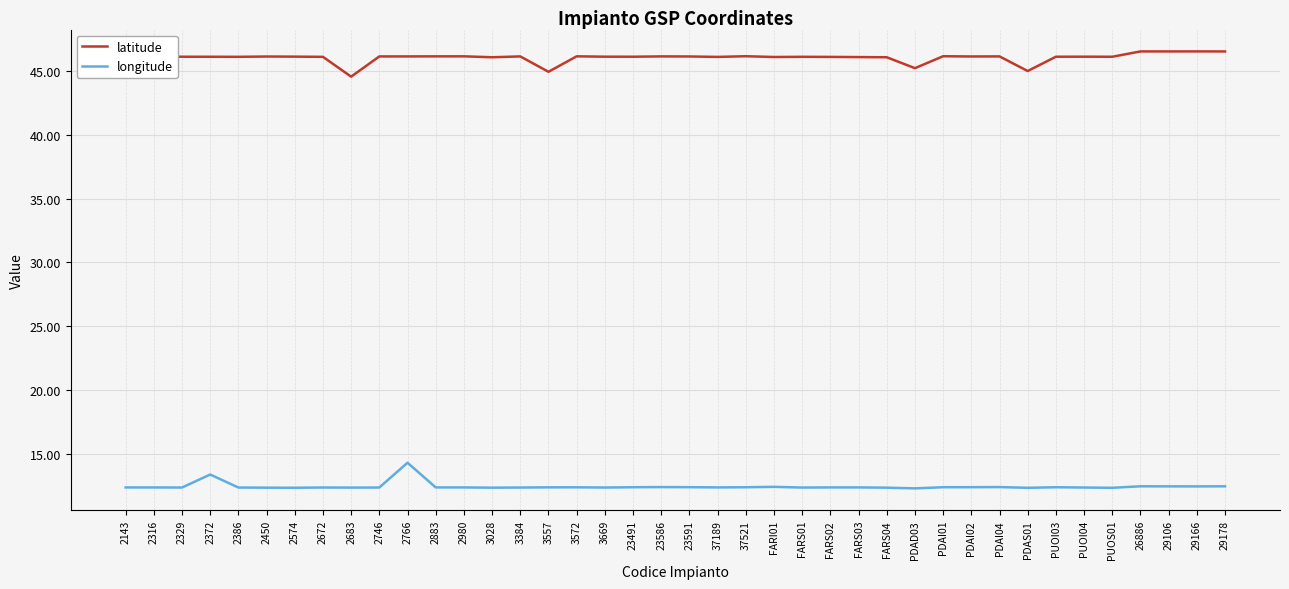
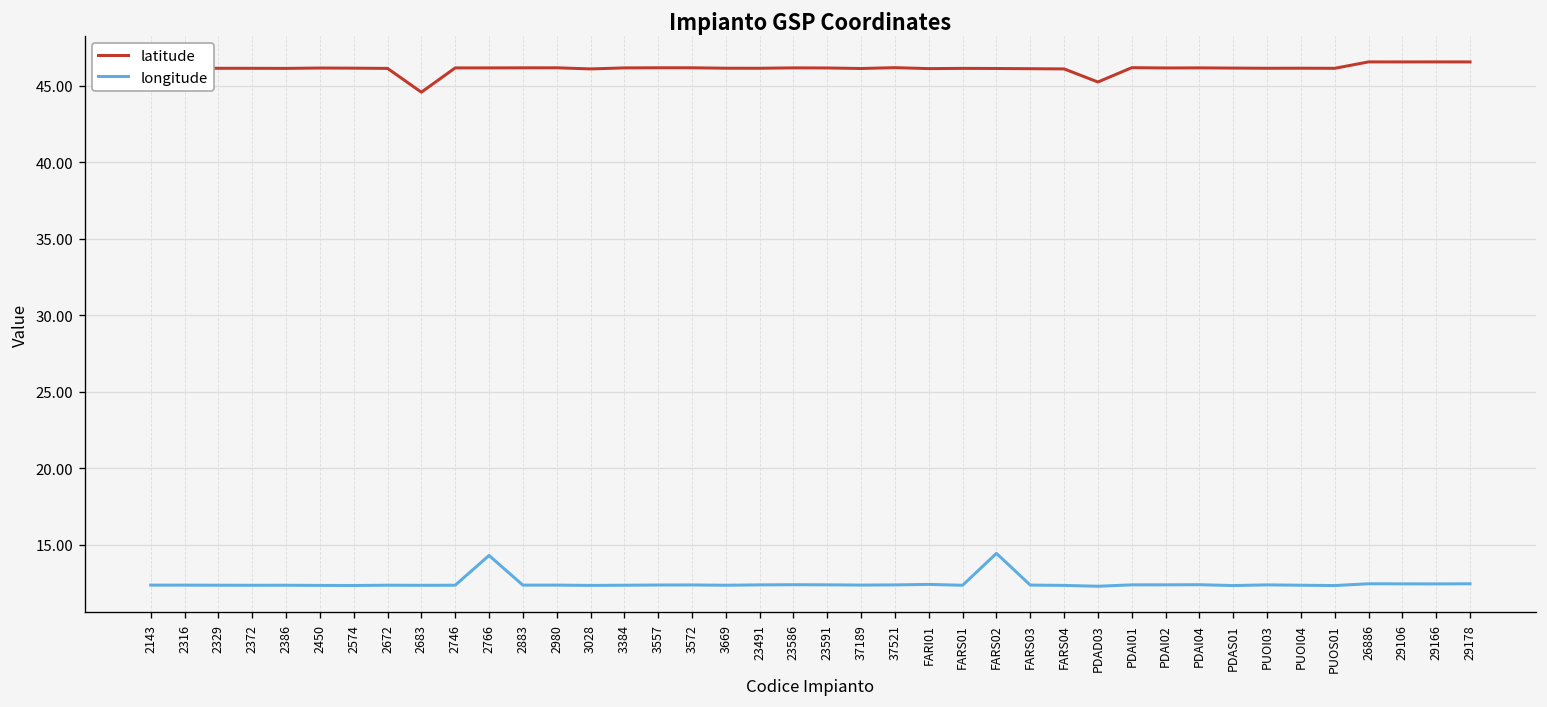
longitude, 2372: 13.4 -> 12.3
latitude, 3557: 45.0 -> 46.2
longitude, FARS02: 12.4 -> 14.4
latitude, PDAS01: 45.0 -> 46.1
